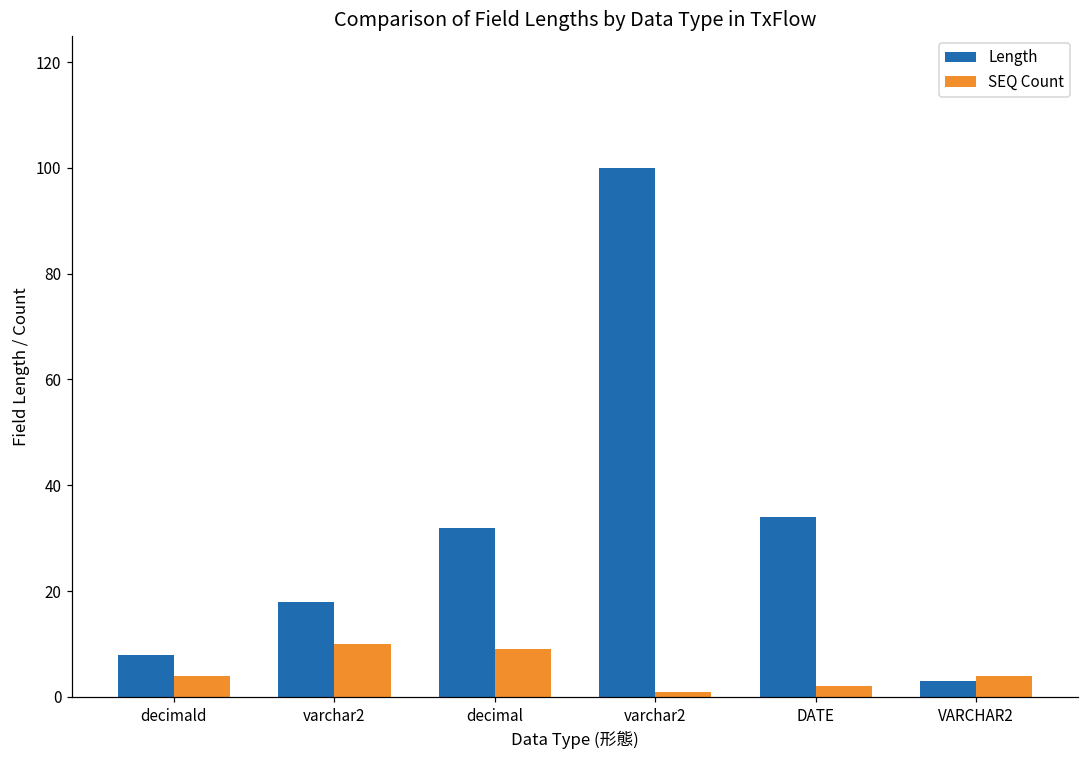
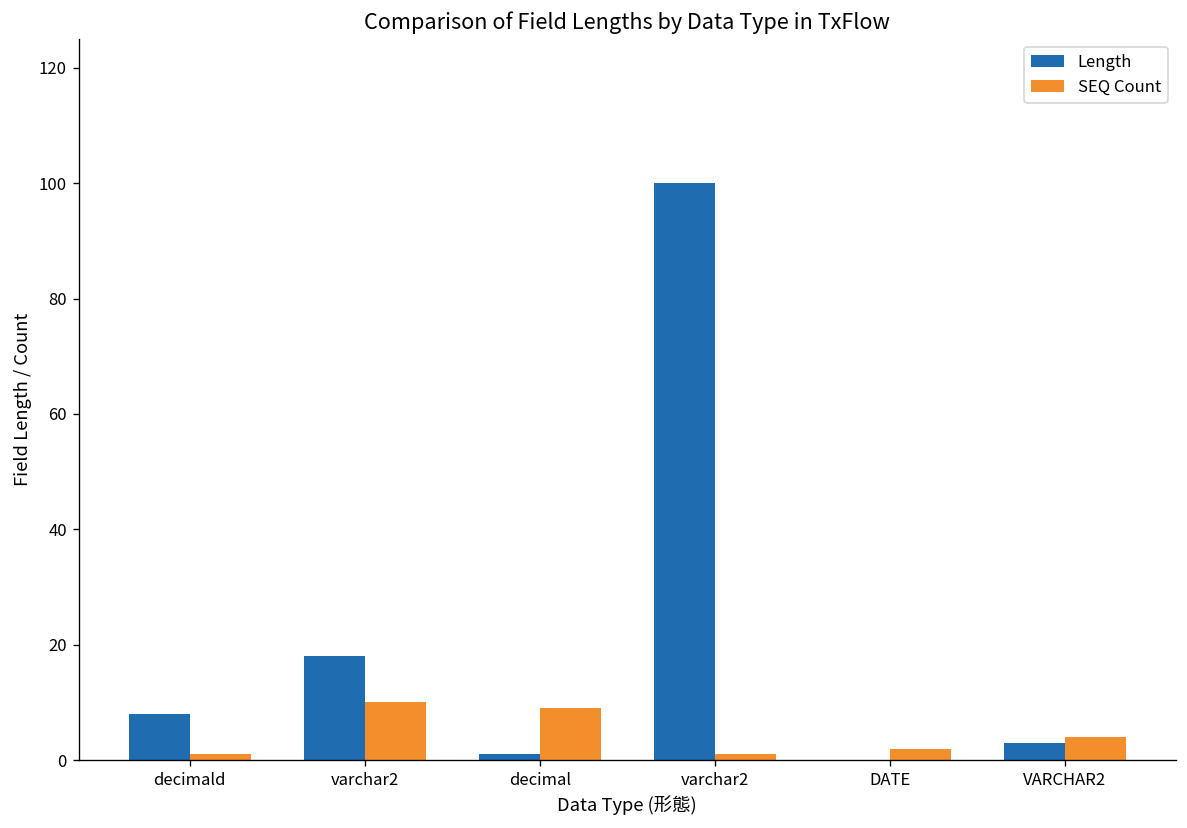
SEQ Count, decimald: 4 -> 1
Length, decimal: 32 -> 1
Length, DATE: 34 -> 0
